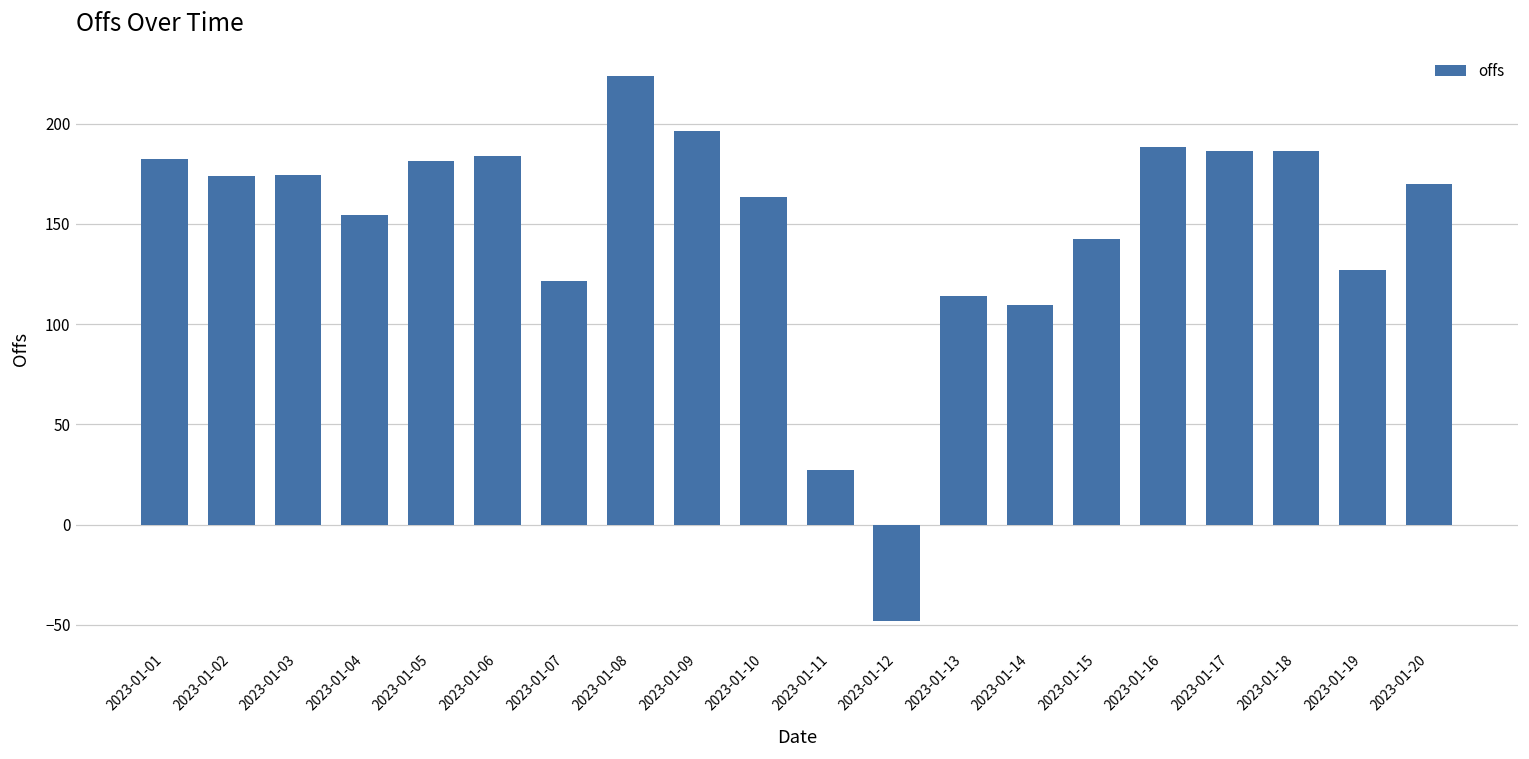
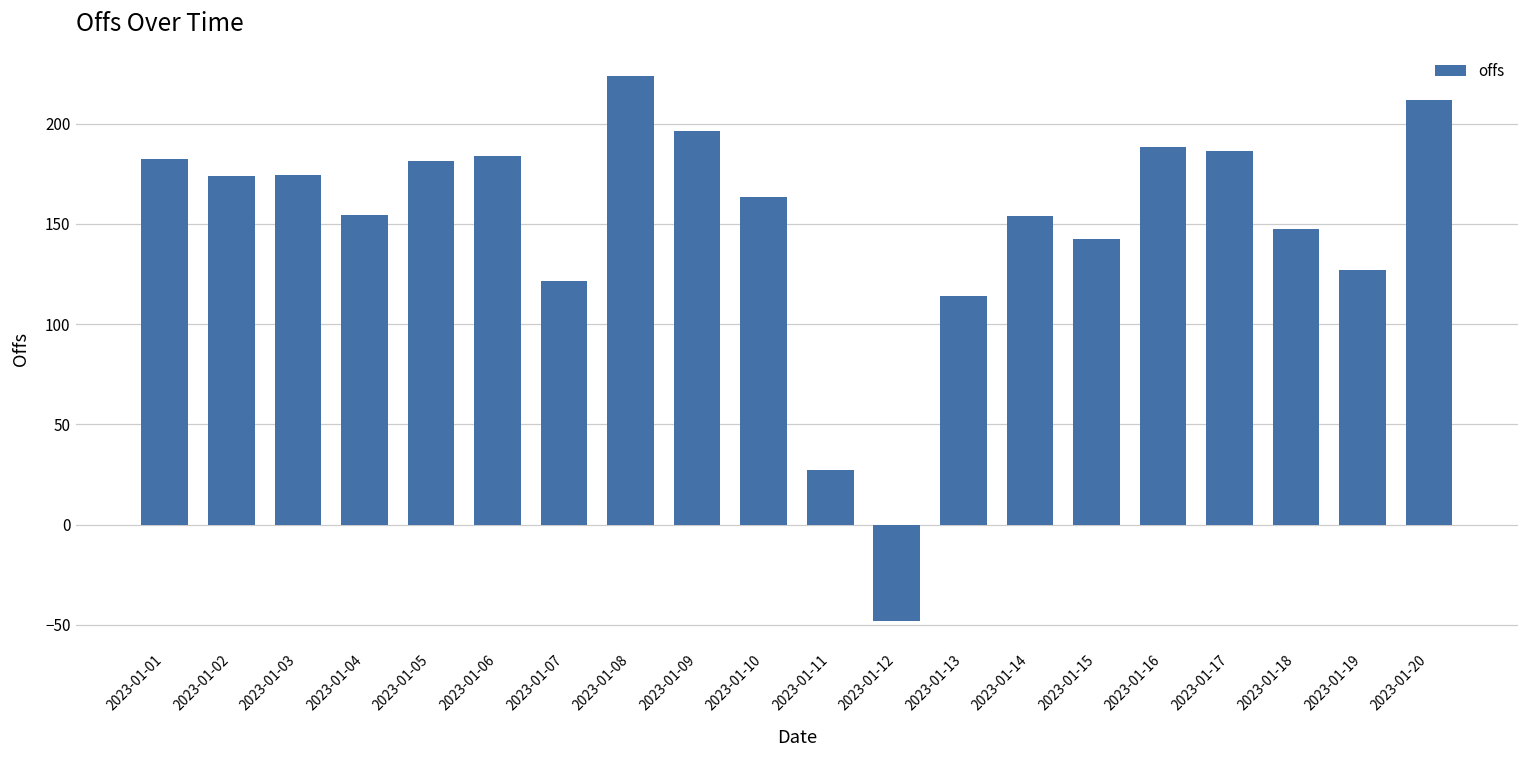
2023-01-14: 110 -> 154
2023-01-18: 187 -> 148
2023-01-20: 170 -> 212
